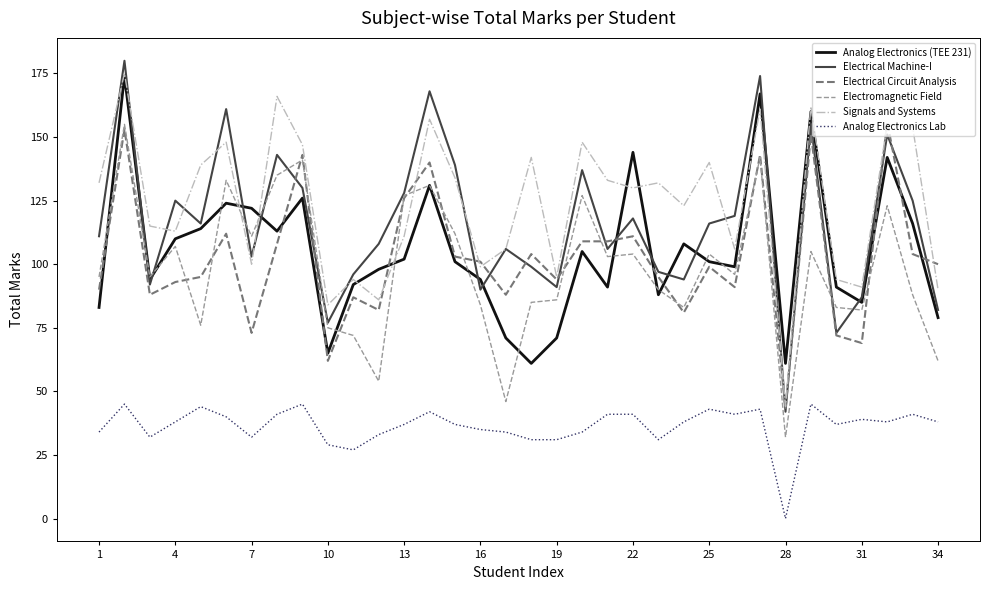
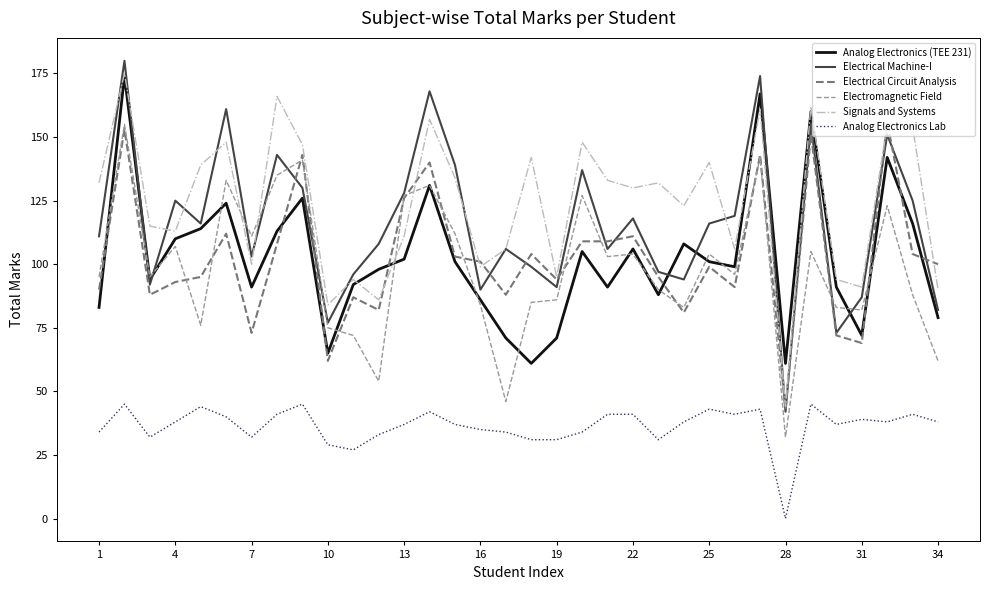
Analog Electronics (TEE 231), 7: 122 -> 91
Analog Electronics (TEE 231), 16: 94 -> 86
Analog Electronics (TEE 231), 22: 144 -> 106
Analog Electronics (TEE 231), 31: 85 -> 72
